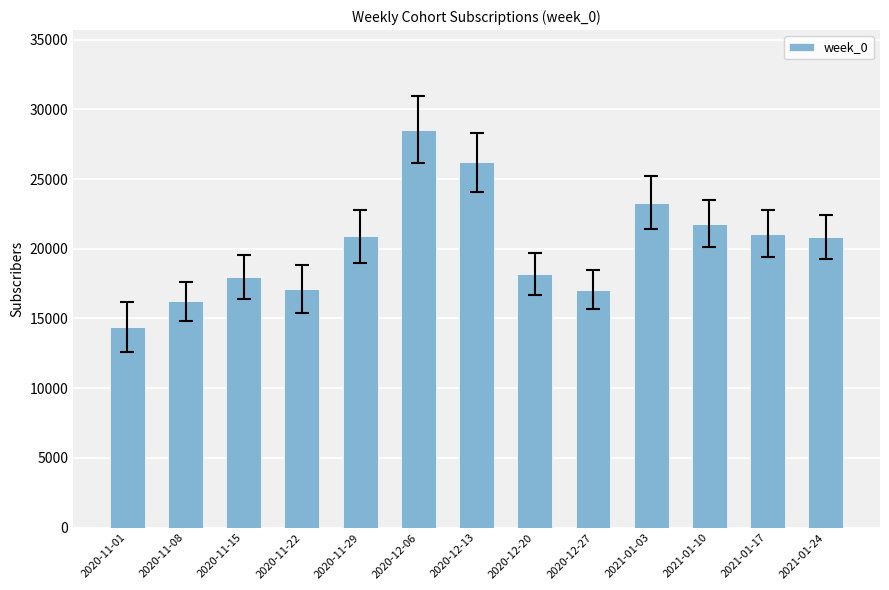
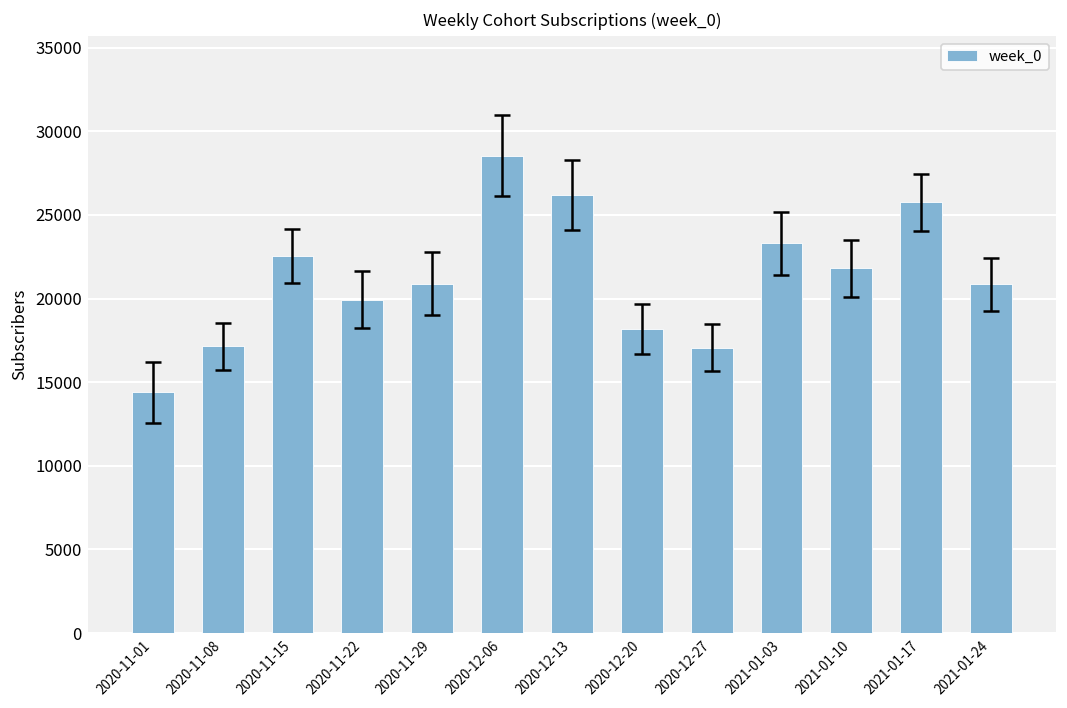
week_0, 2020-11-08: 16200 -> 17100
week_0, 2020-11-15: 18000 -> 22500
week_0, 2020-11-22: 17100 -> 19900
week_0, 2021-01-17: 21100 -> 25800
